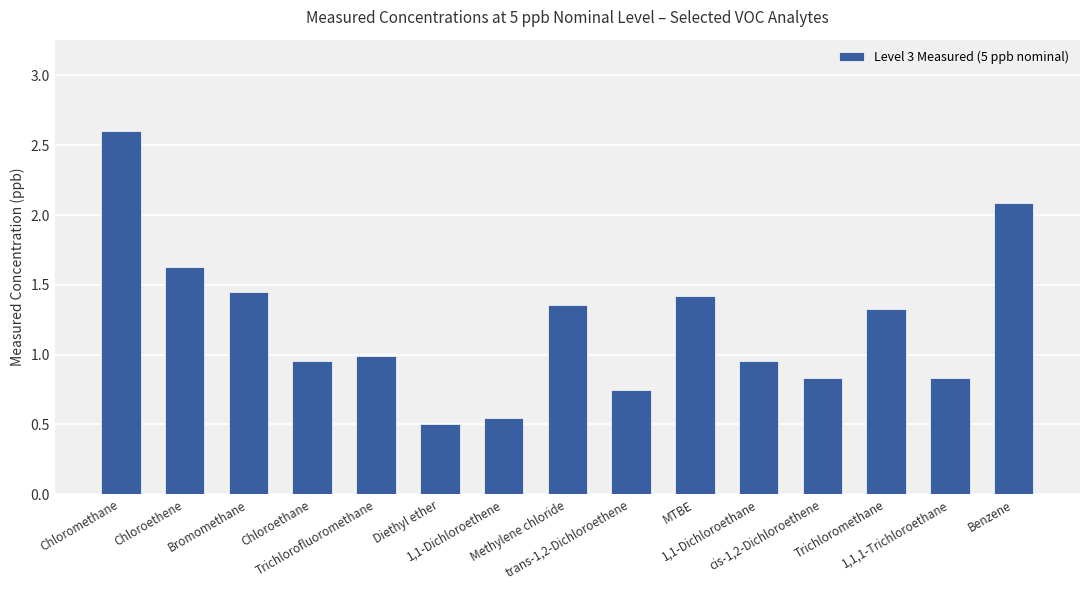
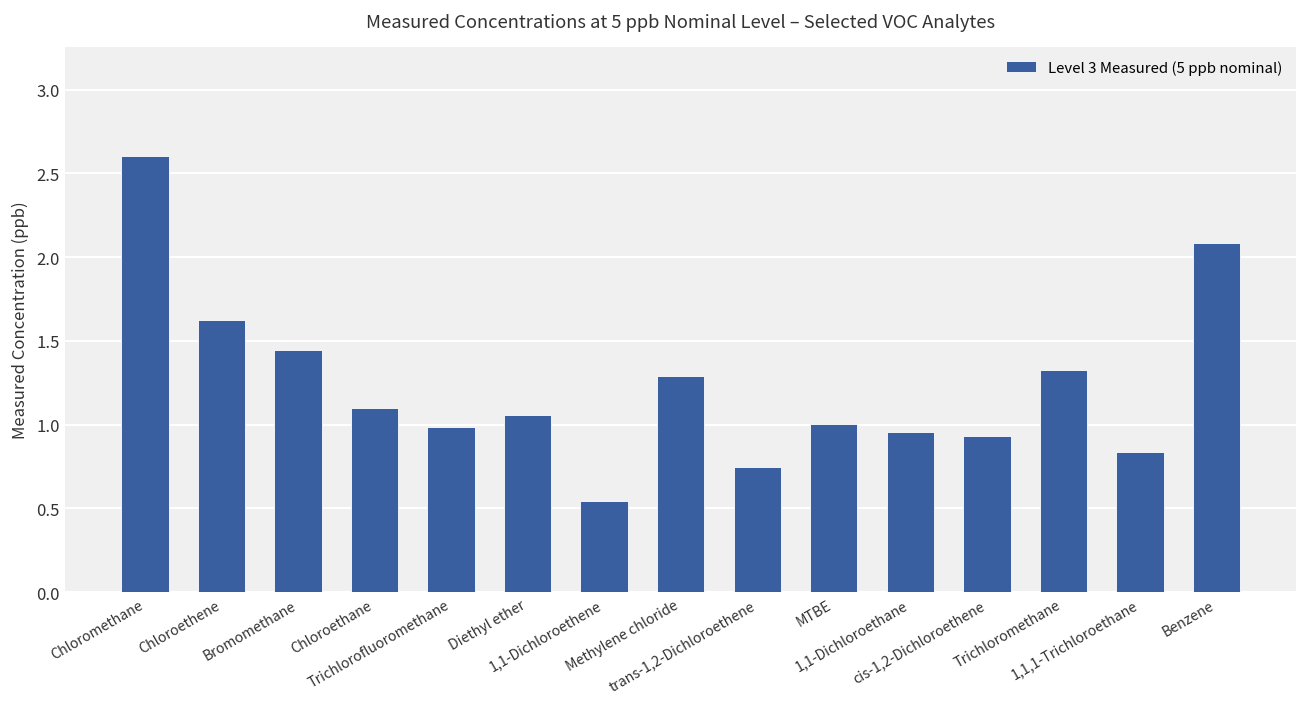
Chloroethane: 0.95 -> 1.10
Diethyl ether: 0.50 -> 1.06
Methylene chloride: 1.35 -> 1.29
MTBE: 1.42 -> 1.00
cis-1,2-Dichloroethene: 0.83 -> 0.93
